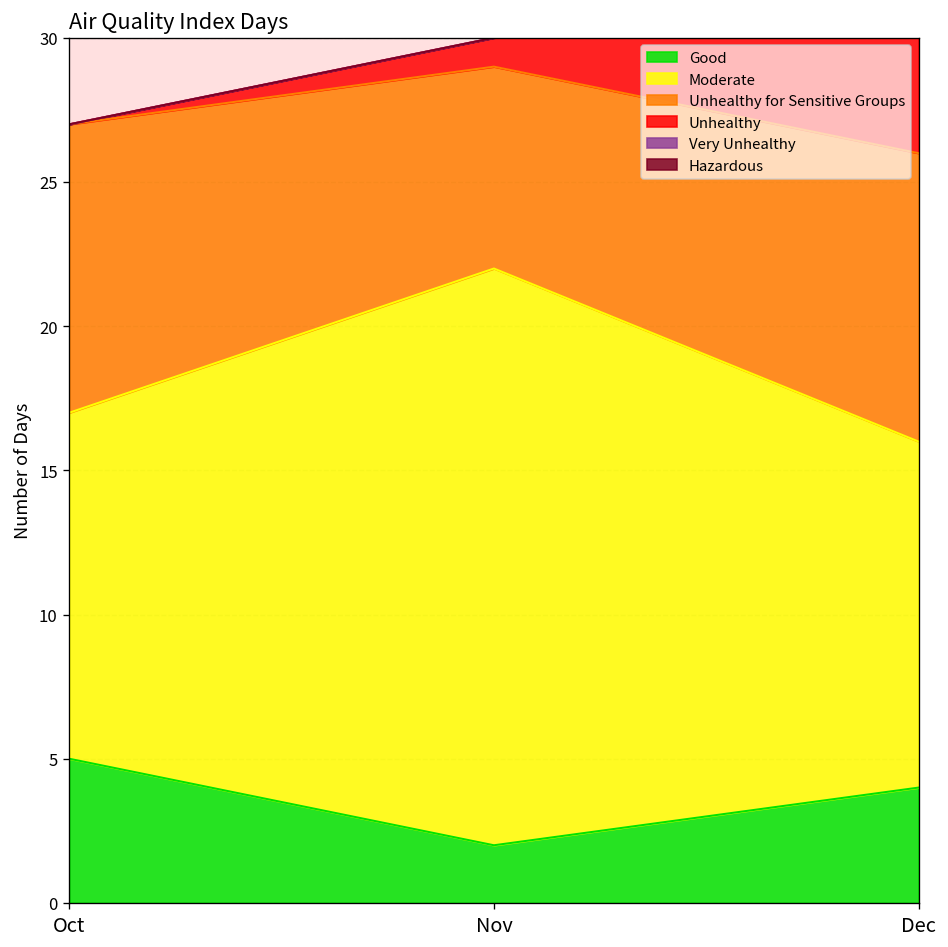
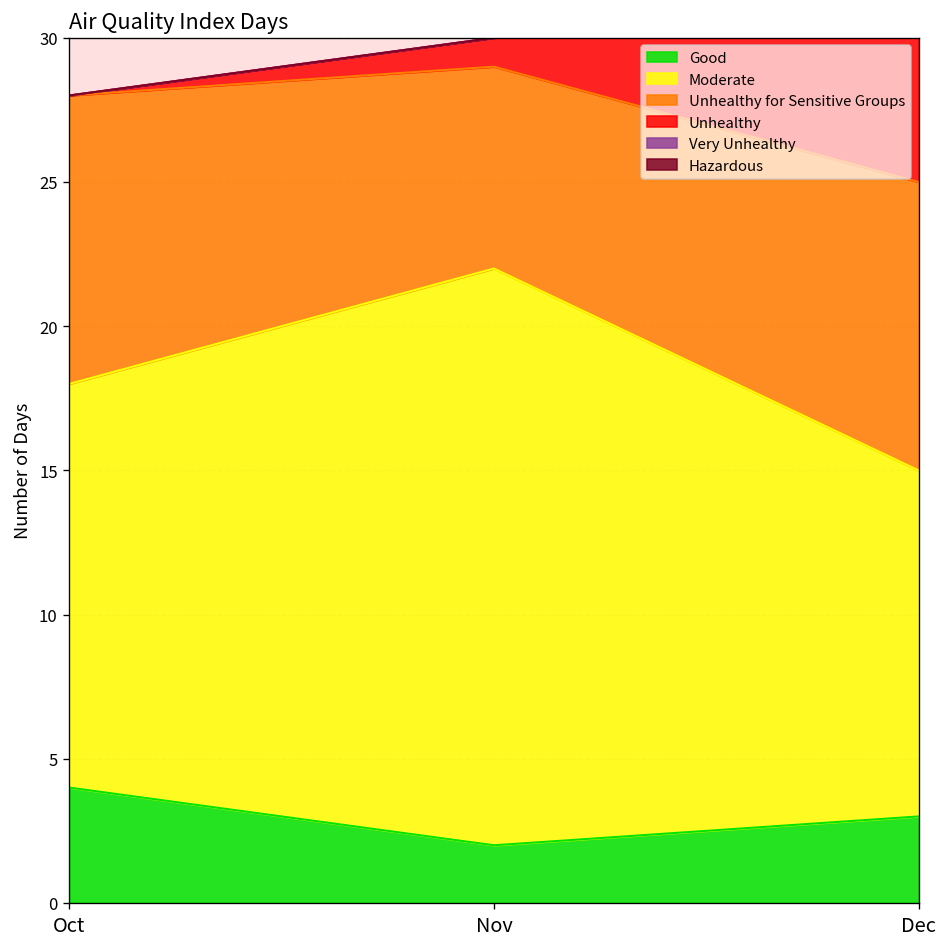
Good, Oct: 5 -> 4
Moderate, Oct: 12 -> 14
Good, Dec: 4 -> 3
